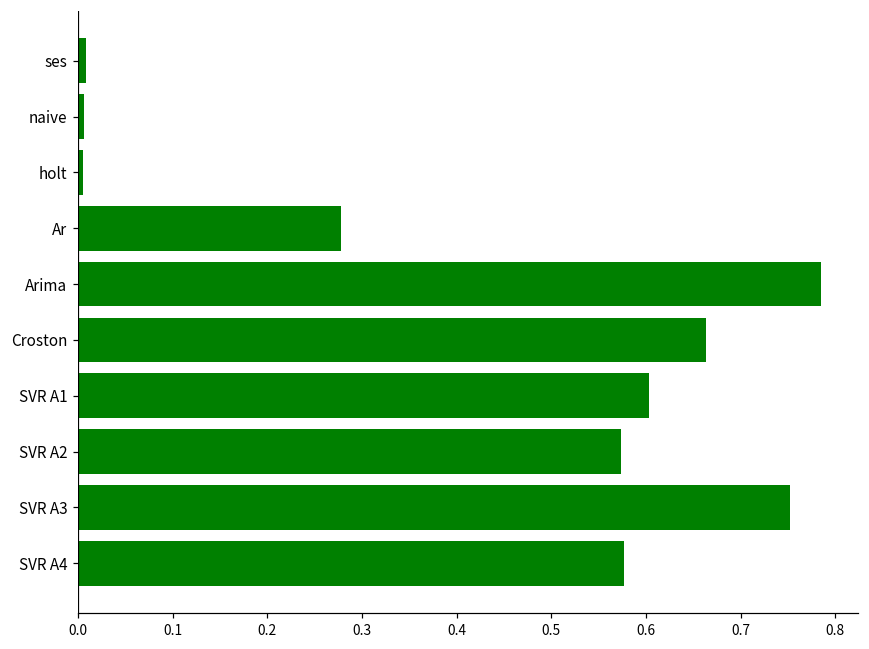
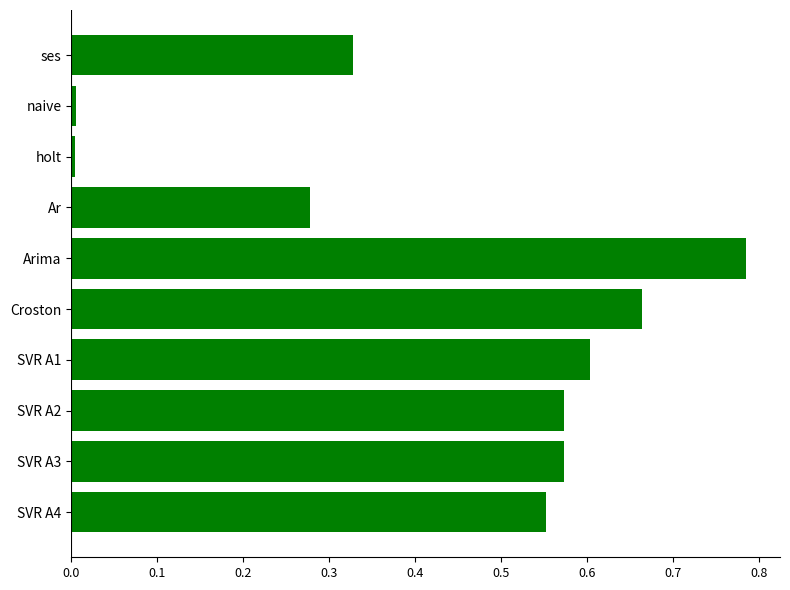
ses: 0.01 -> 0.33
SVR A3: 0.75 -> 0.57
SVR A4: 0.58 -> 0.55
